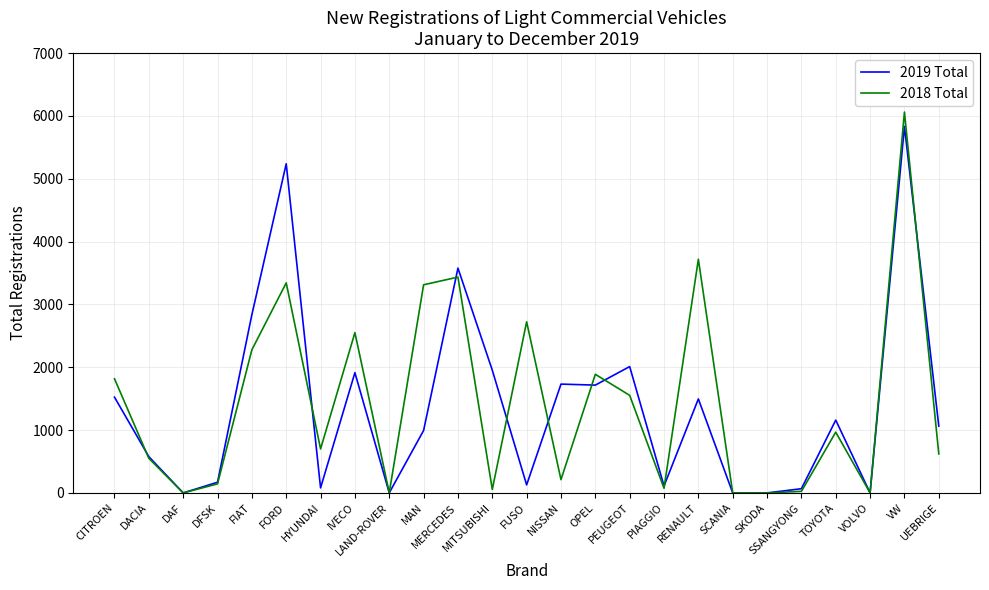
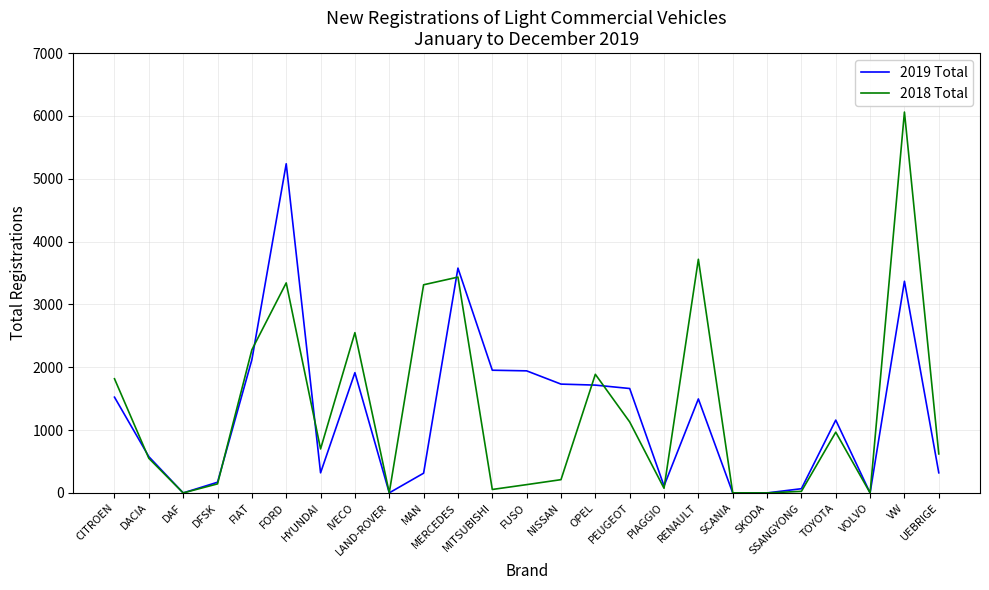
2019 Total, FIAT: 2800 -> 2100
2019 Total, HYUNDAI: 100 -> 300
2019 Total, MAN: 1000 -> 300
2019 Total, FUSO: 100 -> 1900
2018 Total, FUSO: 2700 -> 100
2019 Total, PEUGEOT: 2000 -> 1700
2018 Total, PEUGEOT: 1600 -> 1100
2019 Total, VW: 5800 -> 3400
2019 Total, UEBRIGE: 1100 -> 300
